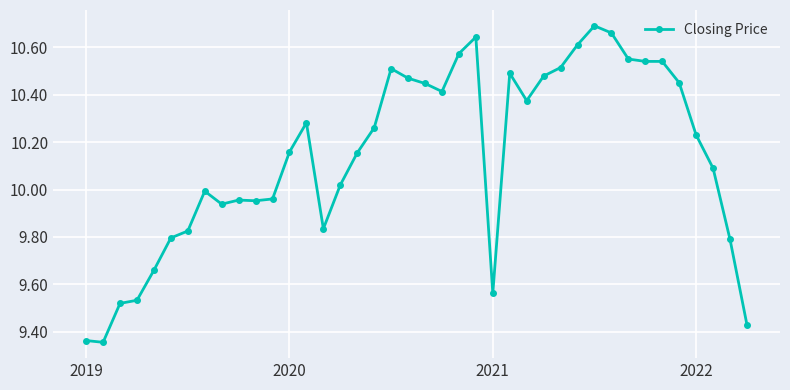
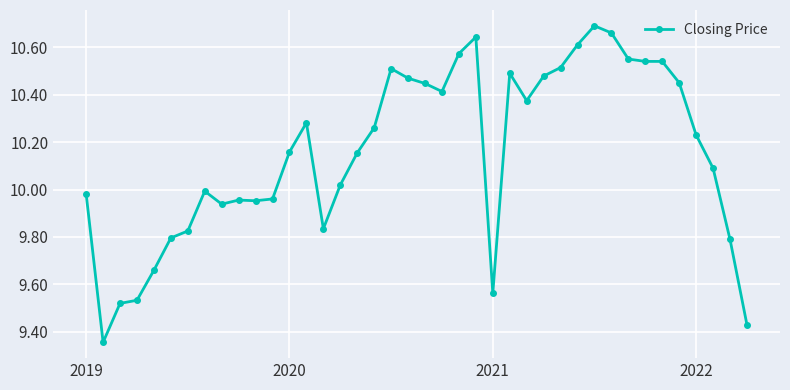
2019: 9.36 -> 9.98
